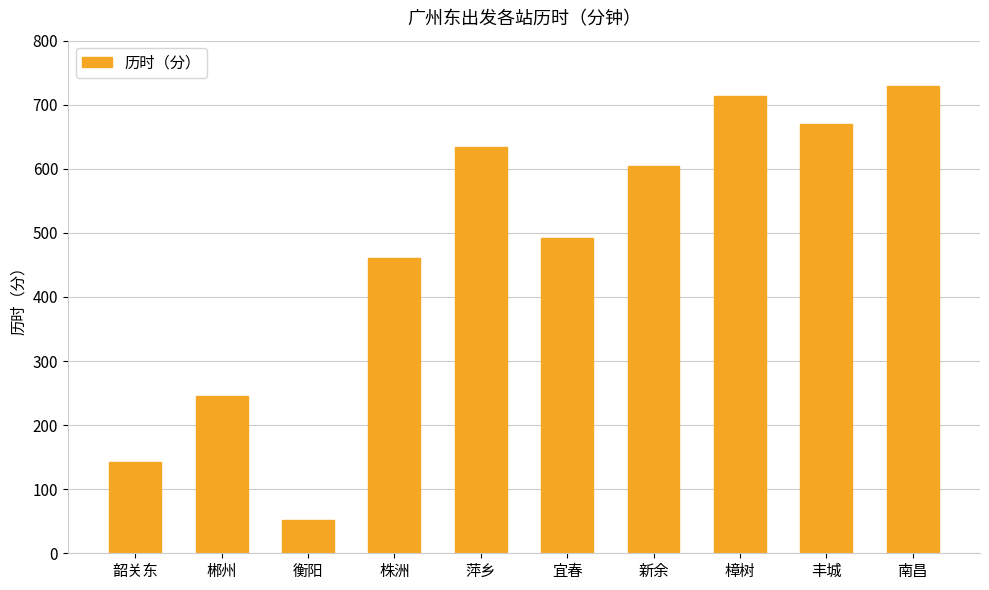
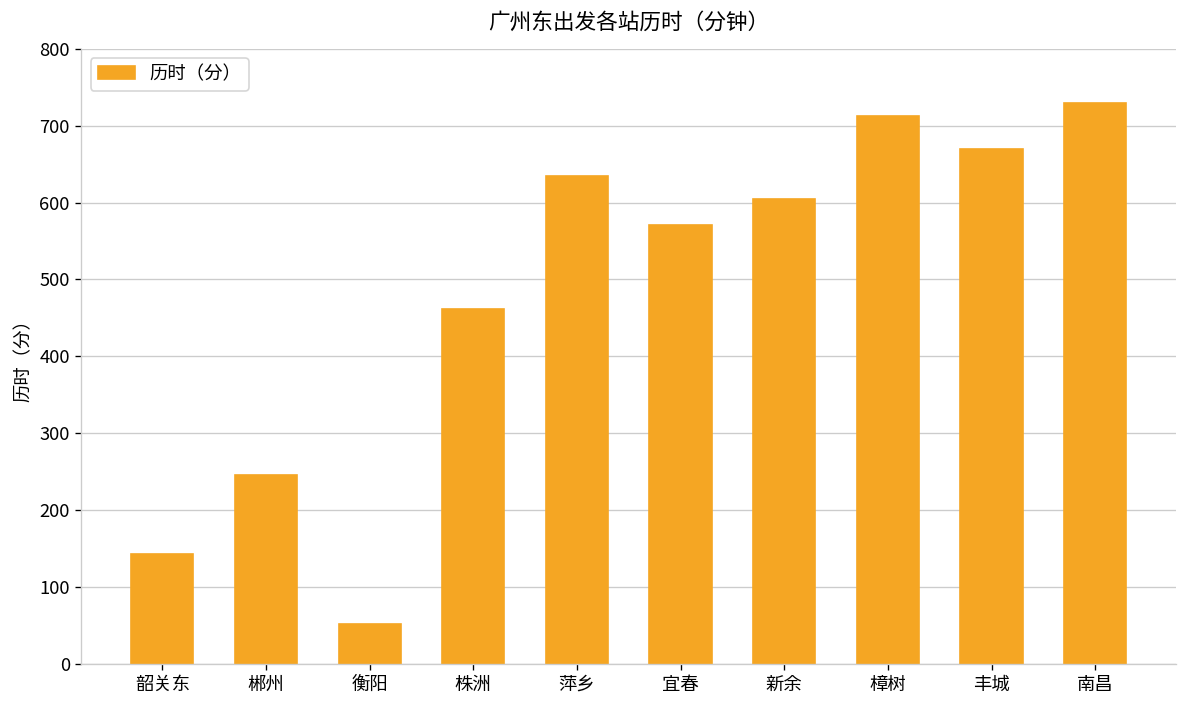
宜春: 490 -> 570
